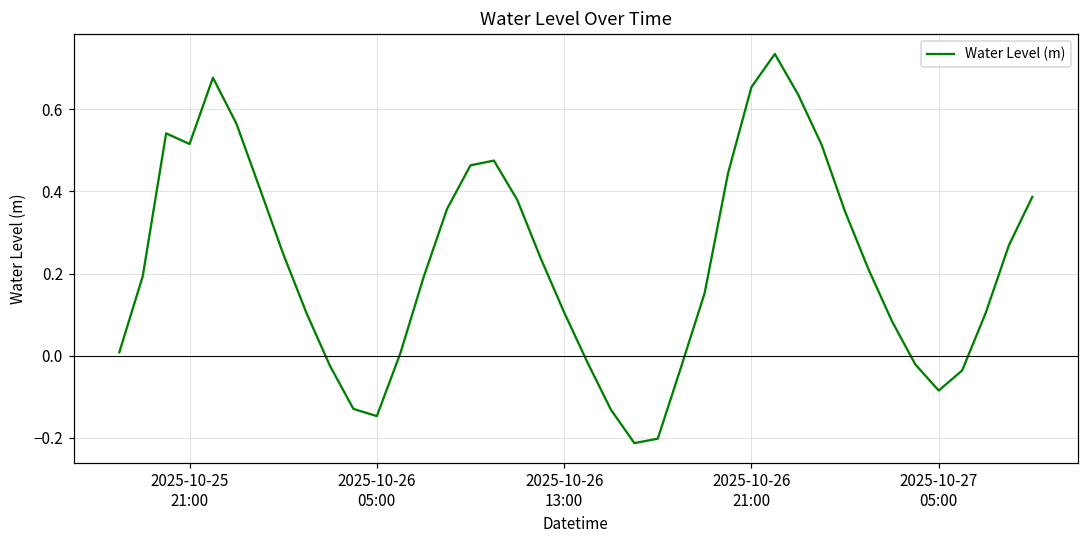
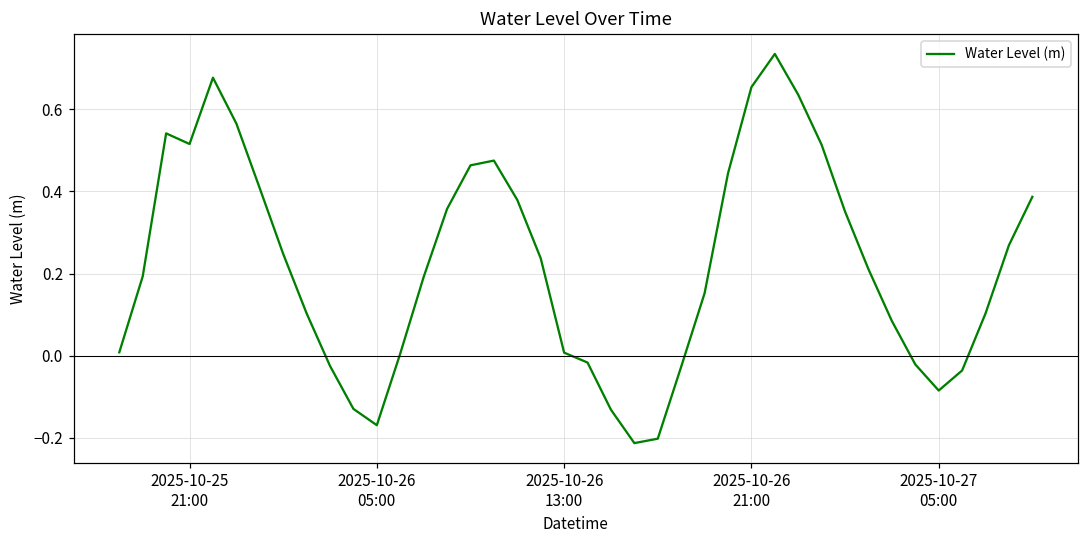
2025-10-26 05:00: -0.15 -> -0.17
2025-10-26 13:00: 0.11 -> 0.01
